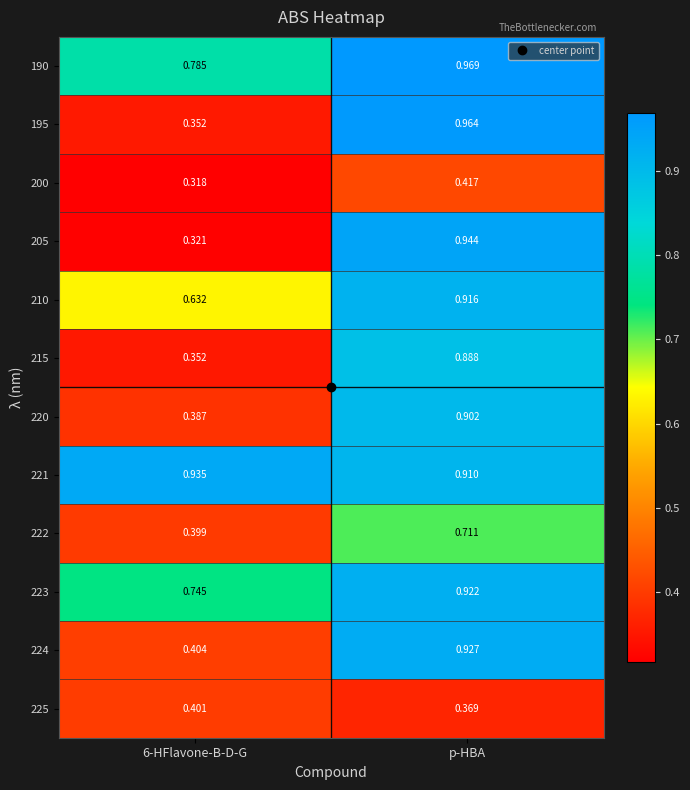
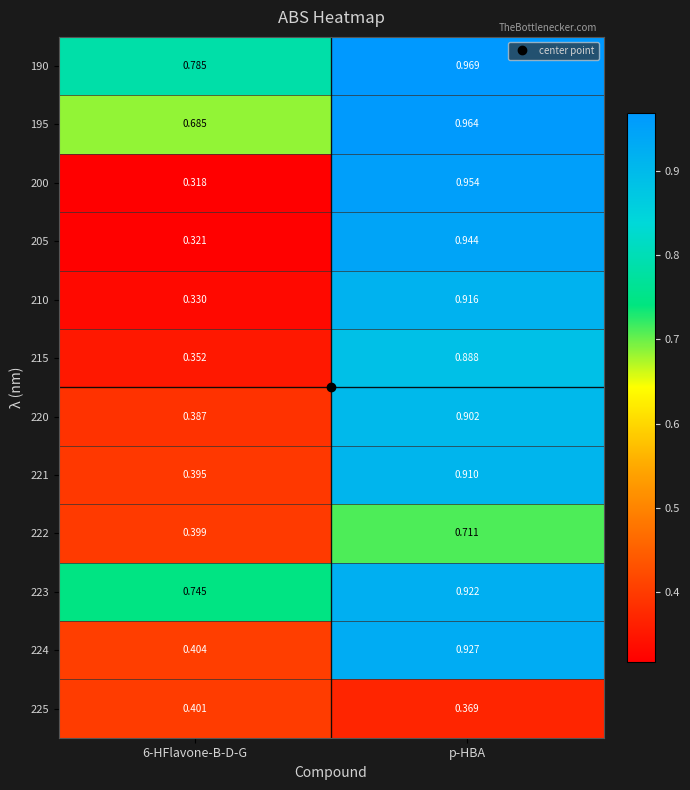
195, 6-HFlavone-B-D-G: 0.352 -> 0.685
200, p-HBA: 0.417 -> 0.954
210, 6-HFlavone-B-D-G: 0.632 -> 0.330
221, 6-HFlavone-B-D-G: 0.935 -> 0.395
